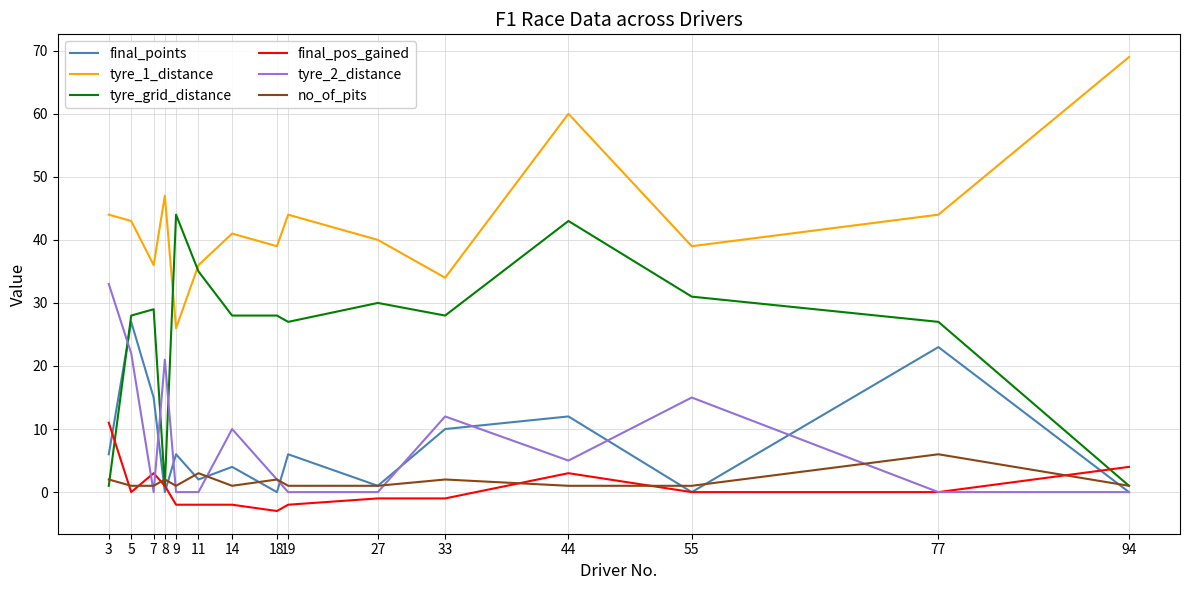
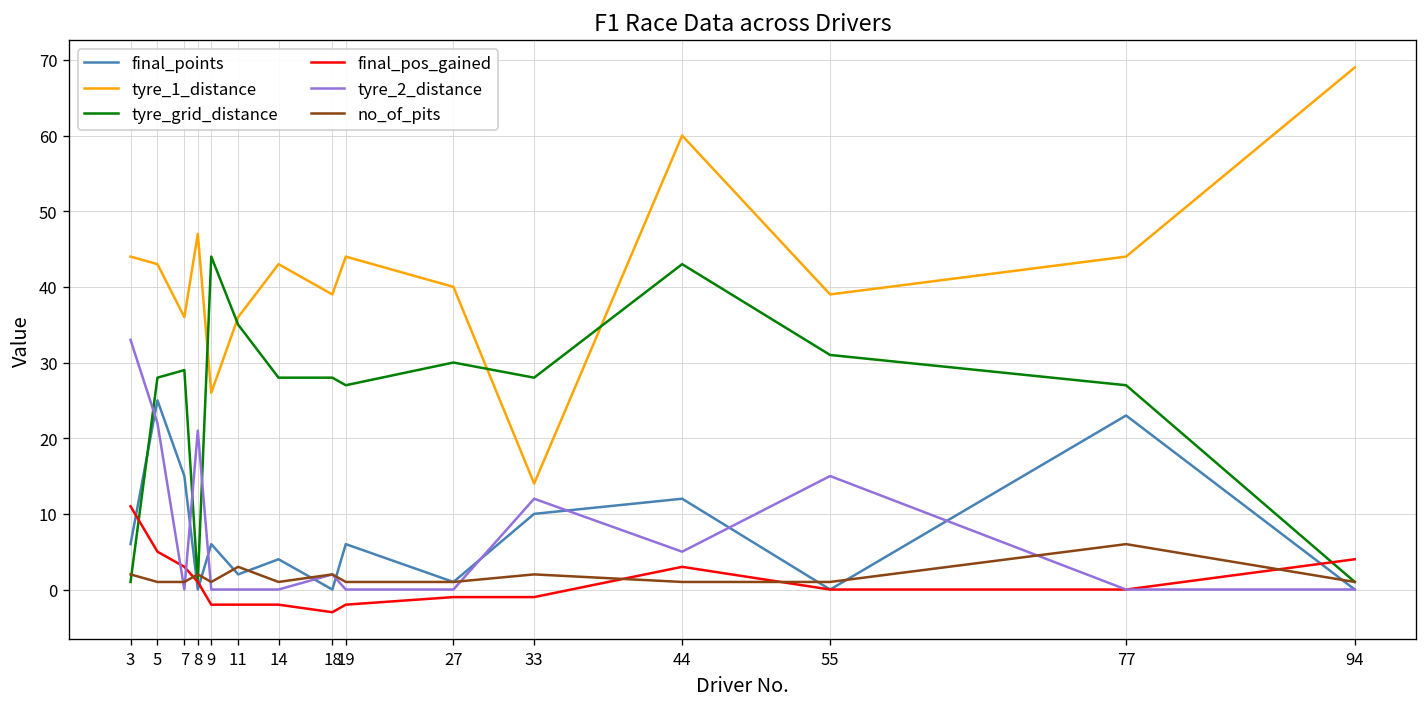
final_points, 5: 27 -> 25
final_pos_gained, 5: 0 -> 5
tyre_1_distance, 14: 41 -> 43
tyre_2_distance, 14: 10 -> 0
tyre_1_distance, 33: 34 -> 14
